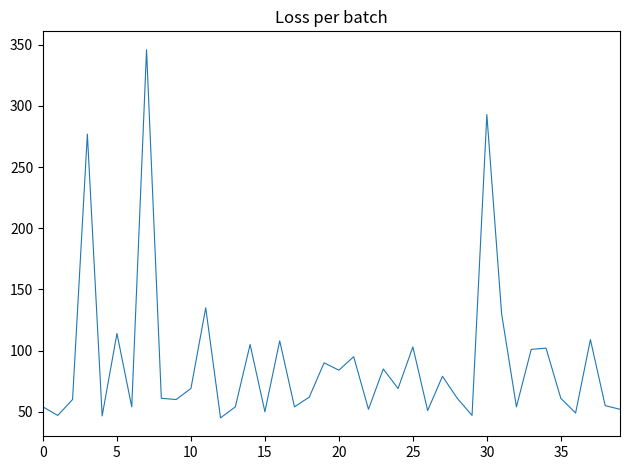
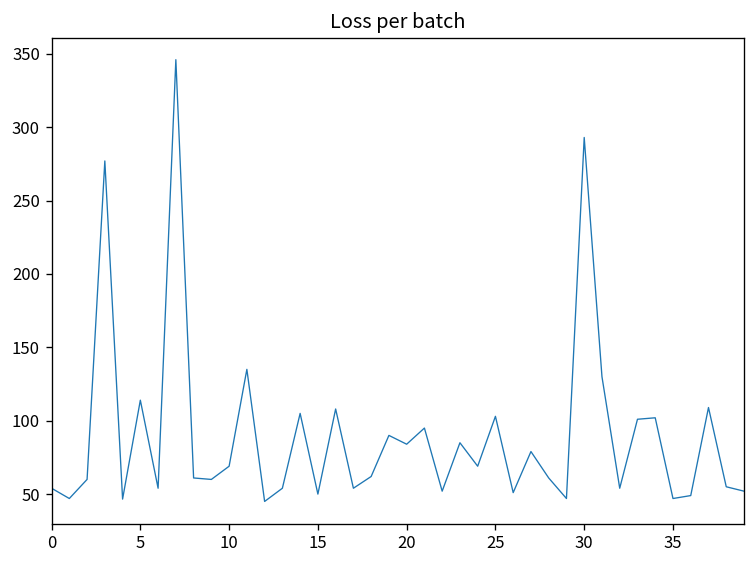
35: 61 -> 47
